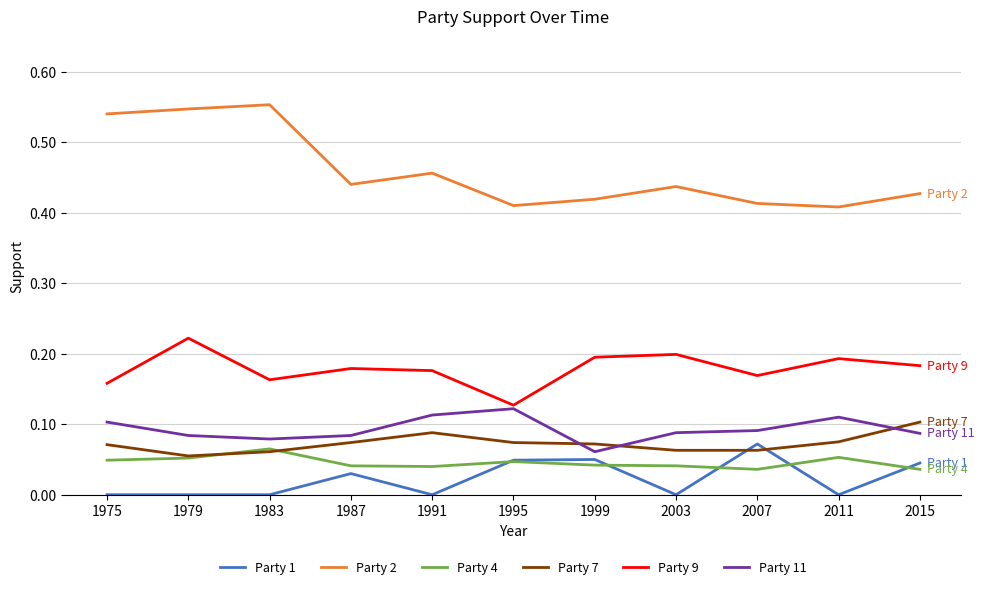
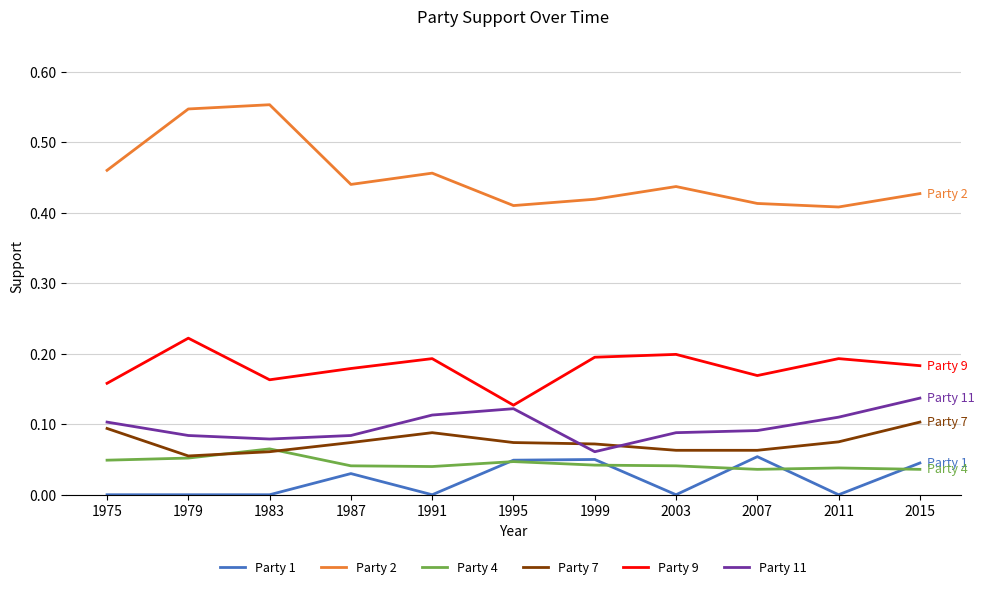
Party 2, 1975: 0.54 -> 0.46
Party 7, 1975: 0.07 -> 0.09
Party 9, 1991: 0.18 -> 0.19
Party 1, 2007: 0.07 -> 0.05
Party 4, 2011: 0.05 -> 0.04
Party 11, 2015: 0.09 -> 0.14
